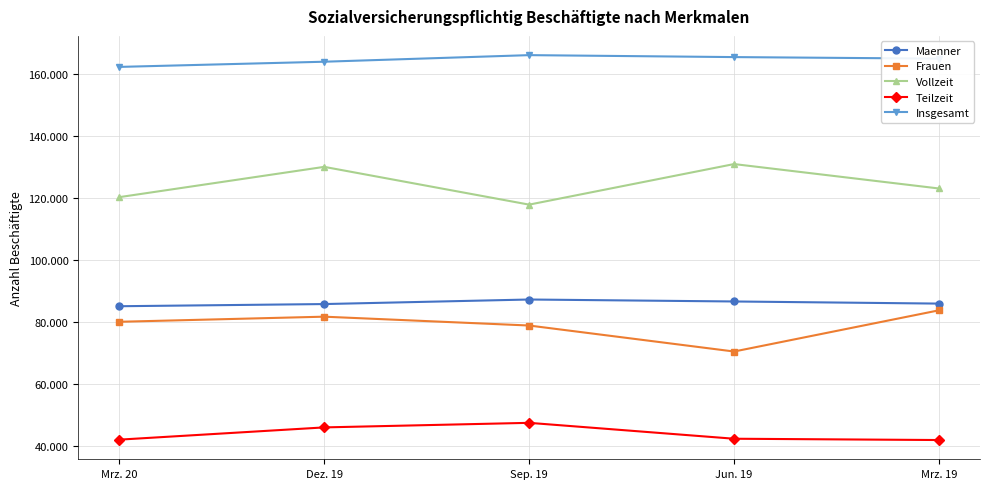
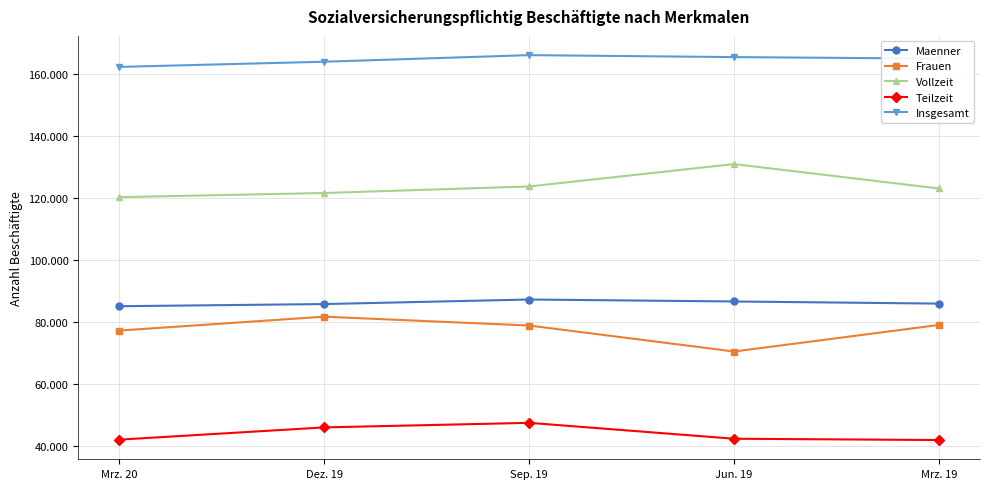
Frauen, Mrz. 20: 80 -> 77
Vollzeit, Dez. 19: 130 -> 122
Vollzeit, Sep. 19: 118 -> 124
Frauen, Mrz. 19: 84 -> 79
